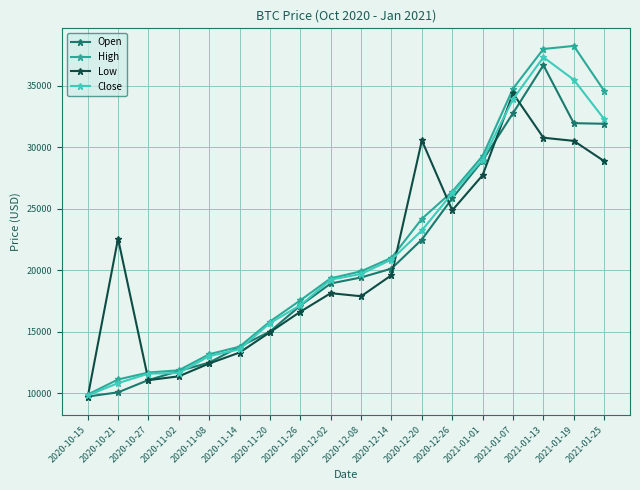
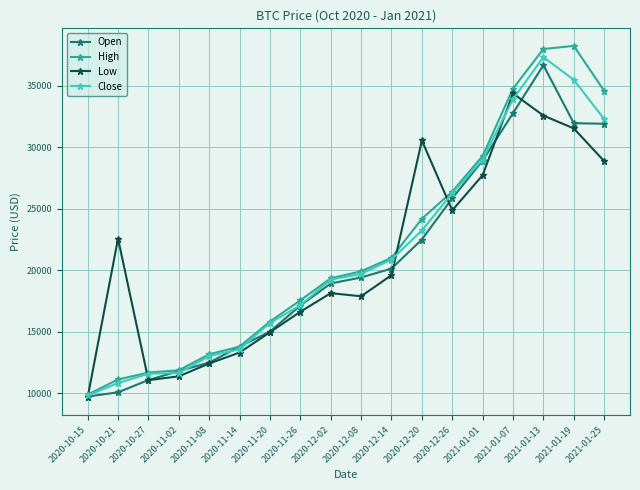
Low, 2021-01-13: 30800 -> 32600
Low, 2021-01-19: 30500 -> 31500
